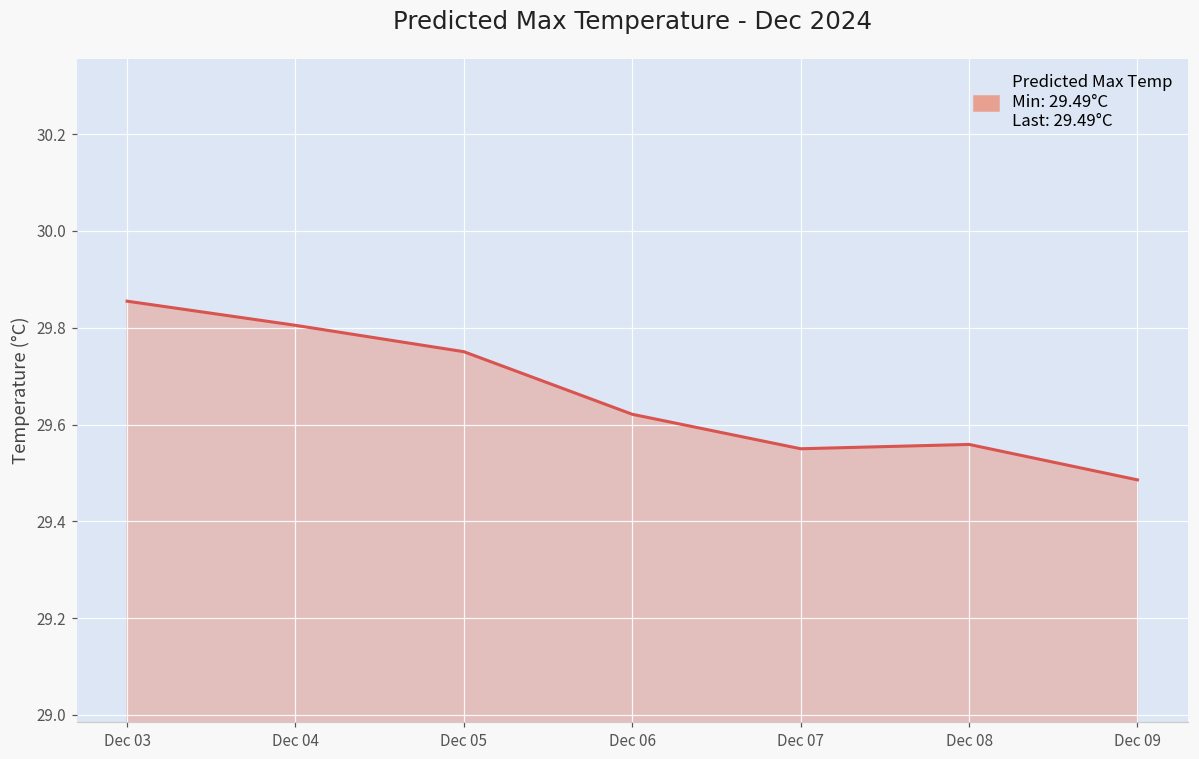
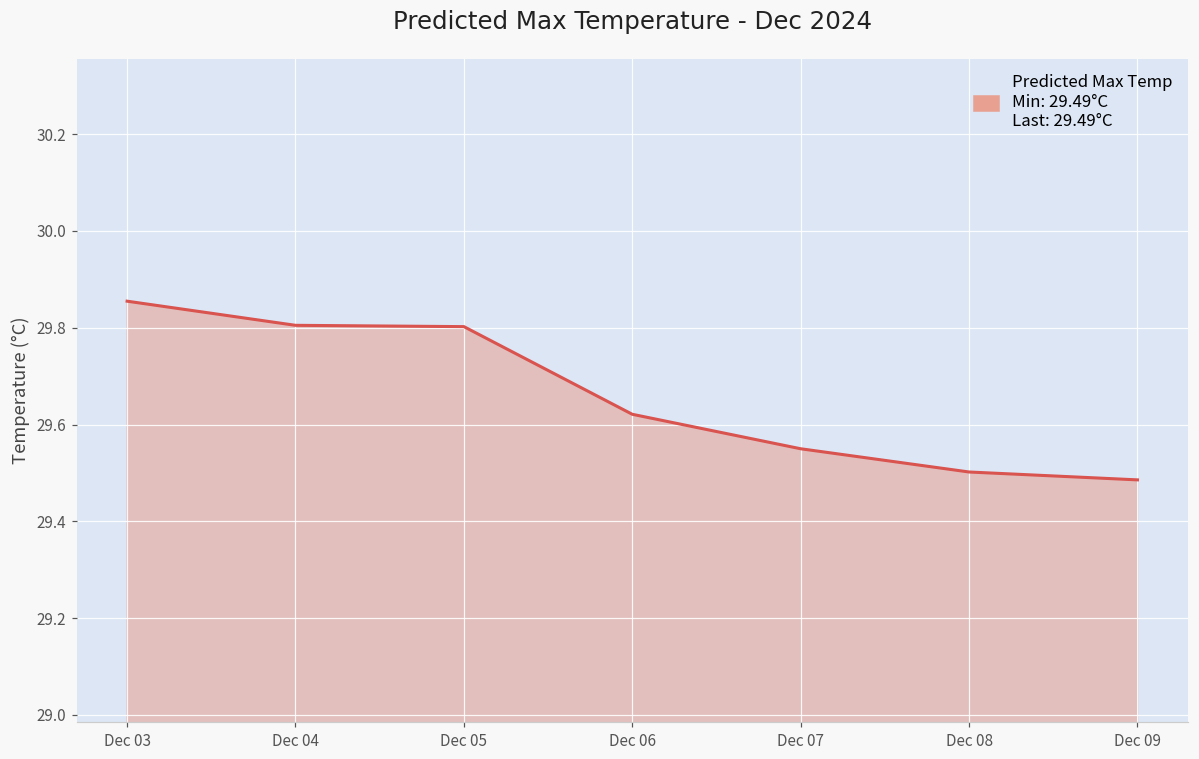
Dec 05: 29.75 -> 29.80
Dec 08: 29.56 -> 29.50
